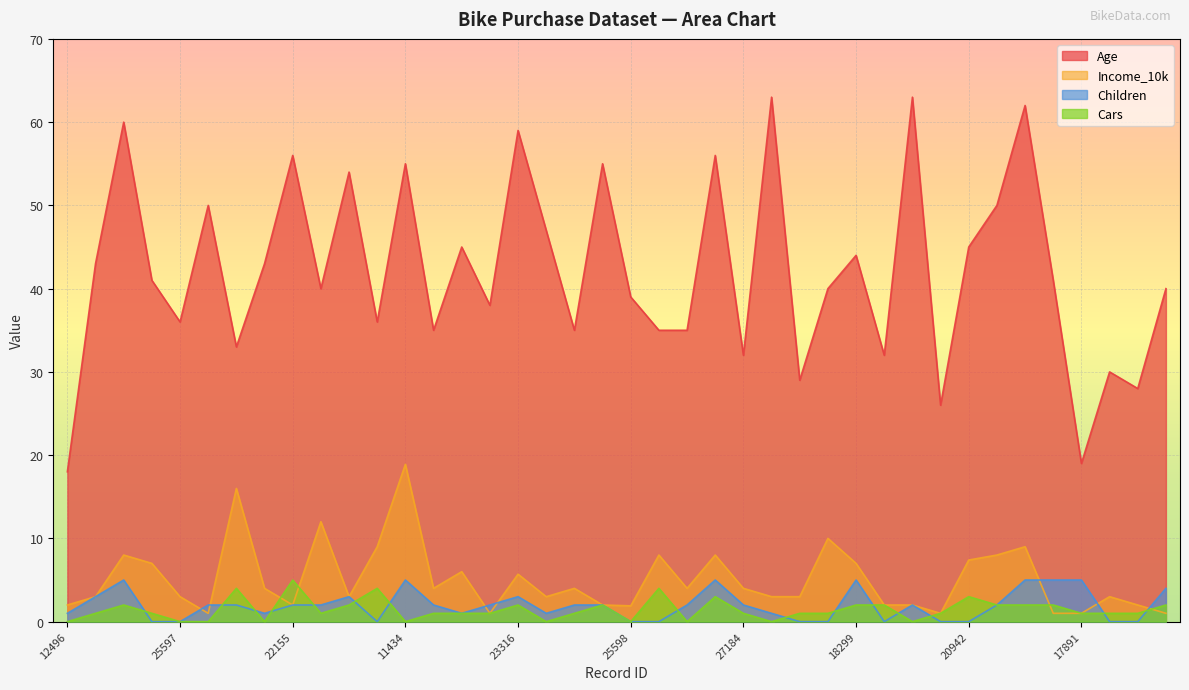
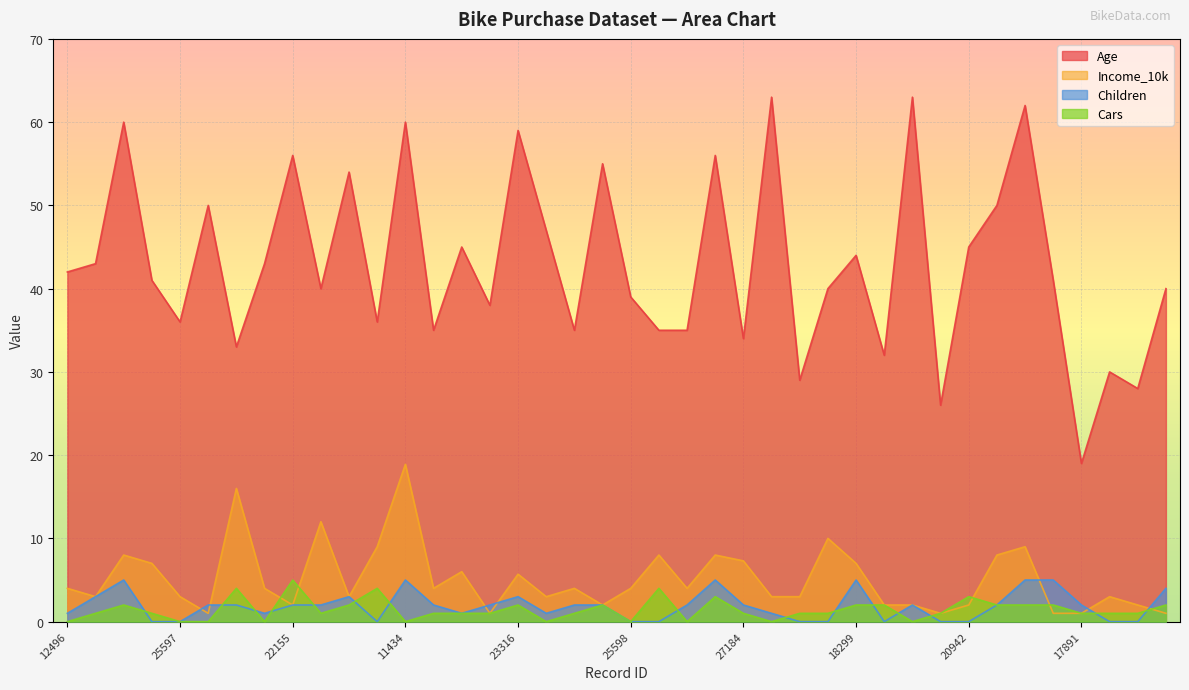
Age, 12496: 18 -> 42
Income_10k, 12496: 2 -> 4
Age, 11434: 55 -> 60
Income_10k, 25598: 2 -> 4
Age, 27184: 32 -> 34
Income_10k, 27184: 4 -> 7
Income_10k, 20942: 7 -> 2
Children, 17891: 5 -> 2
